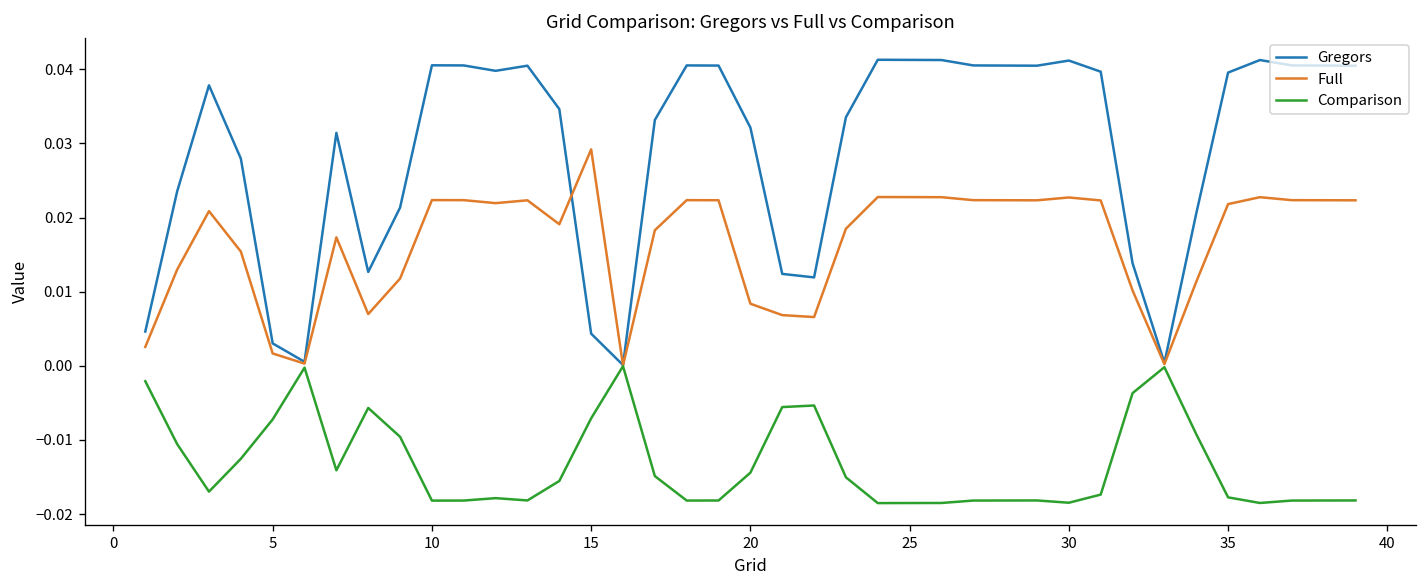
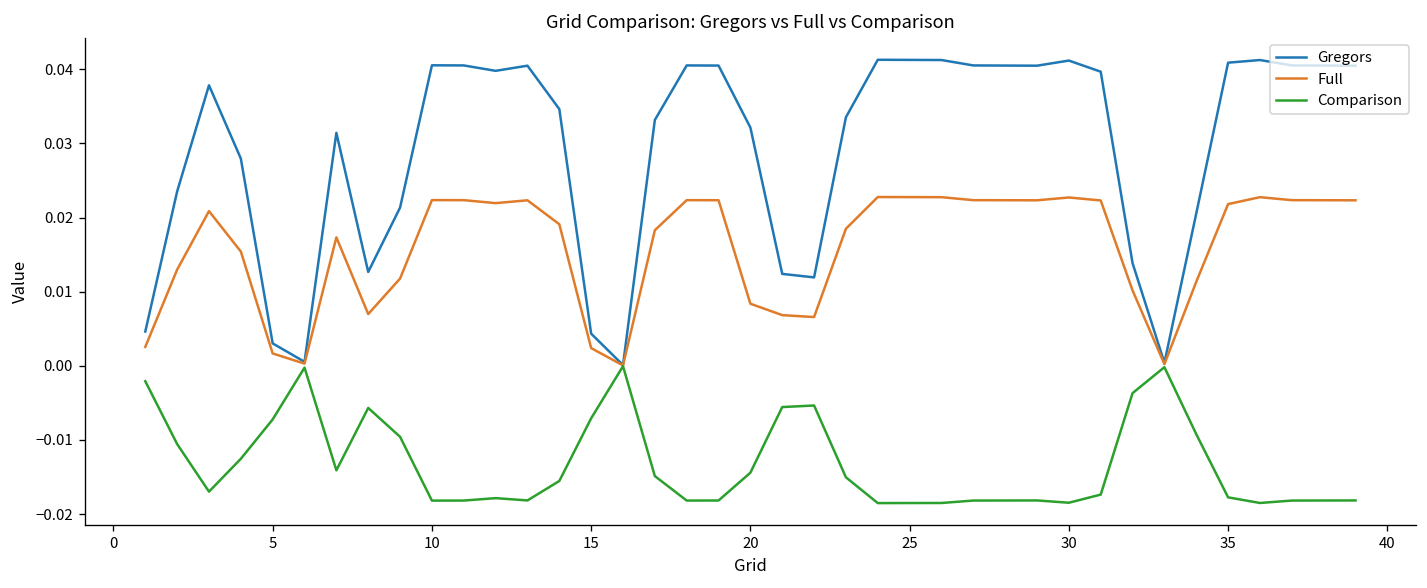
Full, 15: 0.029 -> 0.002
Gregors, 35: 0.040 -> 0.041
